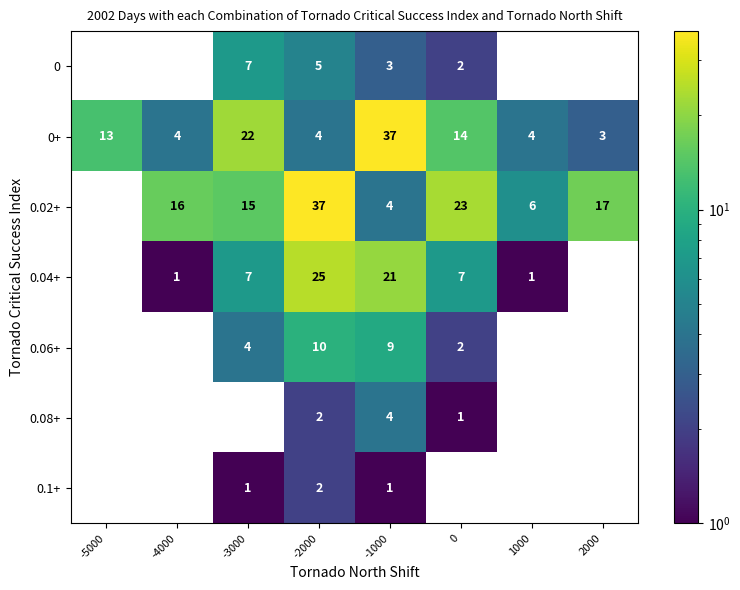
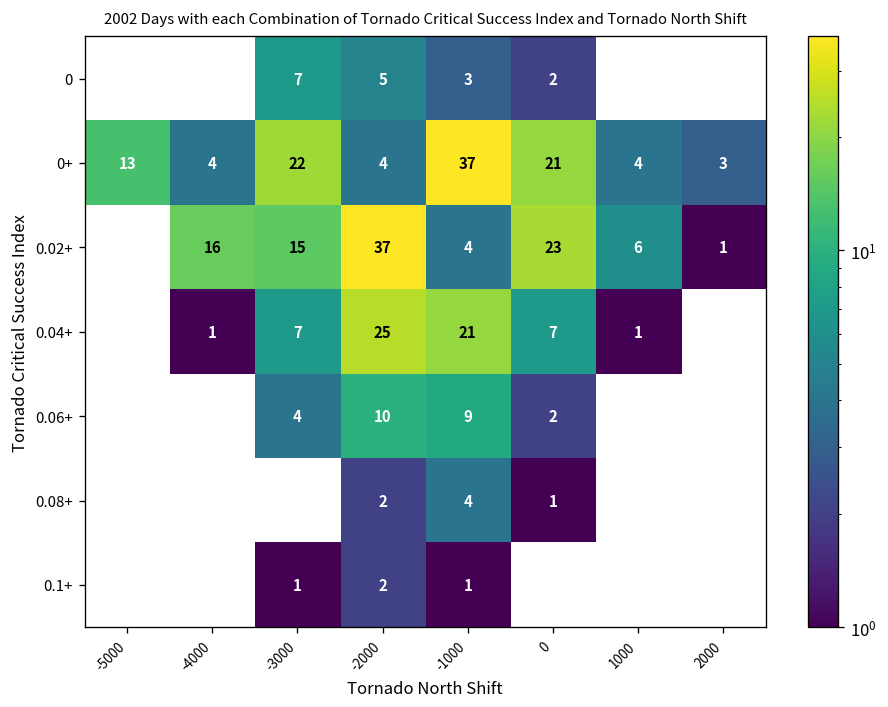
0+, 0: 14 -> 21
0.02+, 2000: 17 -> 1
